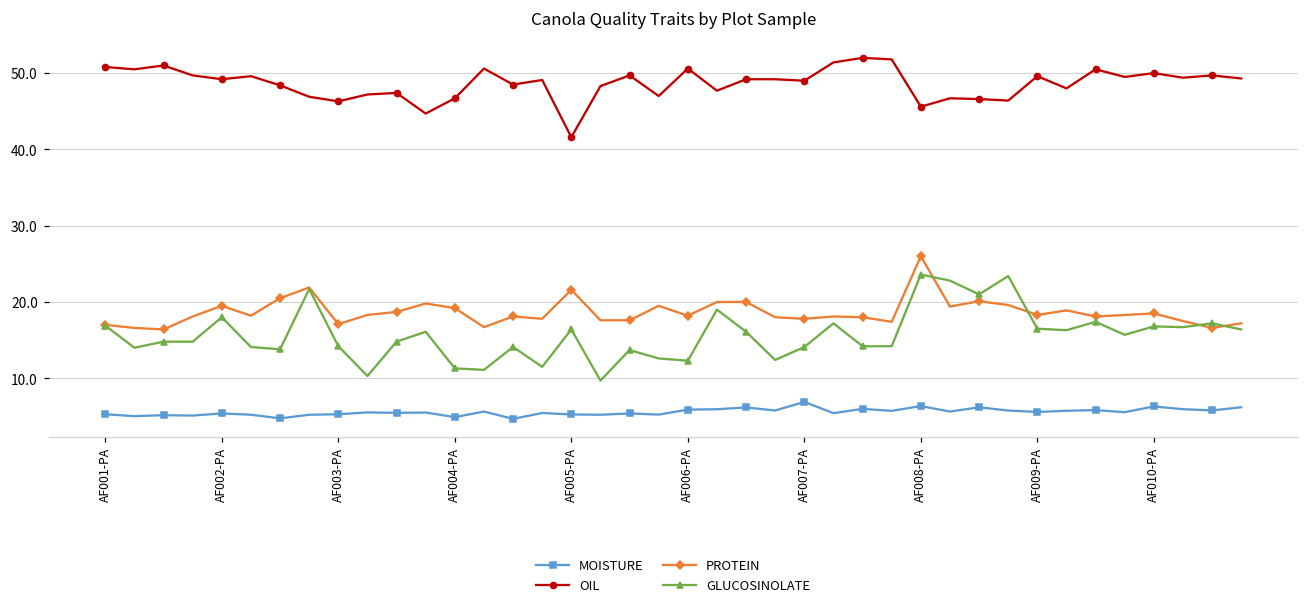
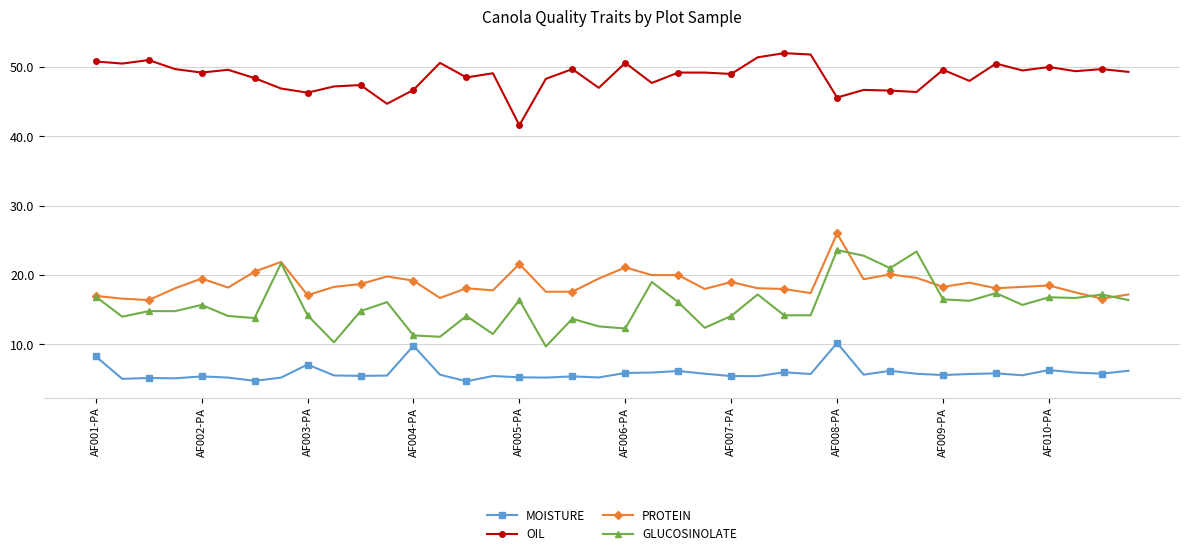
MOISTURE, AF001-PA: 5 -> 8
GLUCOSINOLATE, AF002-PA: 18 -> 16
MOISTURE, AF003-PA: 5 -> 7
MOISTURE, AF004-PA: 5 -> 10
PROTEIN, AF006-PA: 18 -> 21
MOISTURE, AF007-PA: 7 -> 5
PROTEIN, AF007-PA: 18 -> 19
MOISTURE, AF008-PA: 6 -> 10
